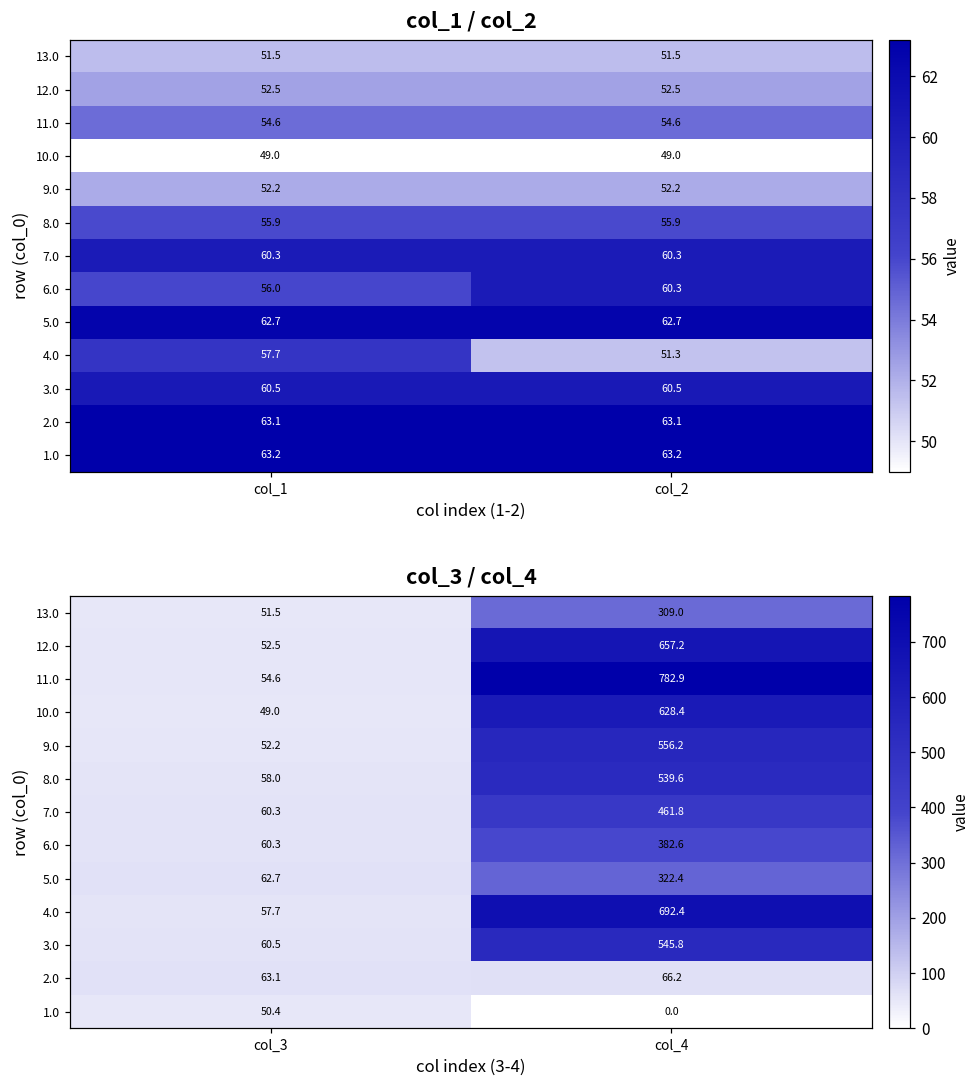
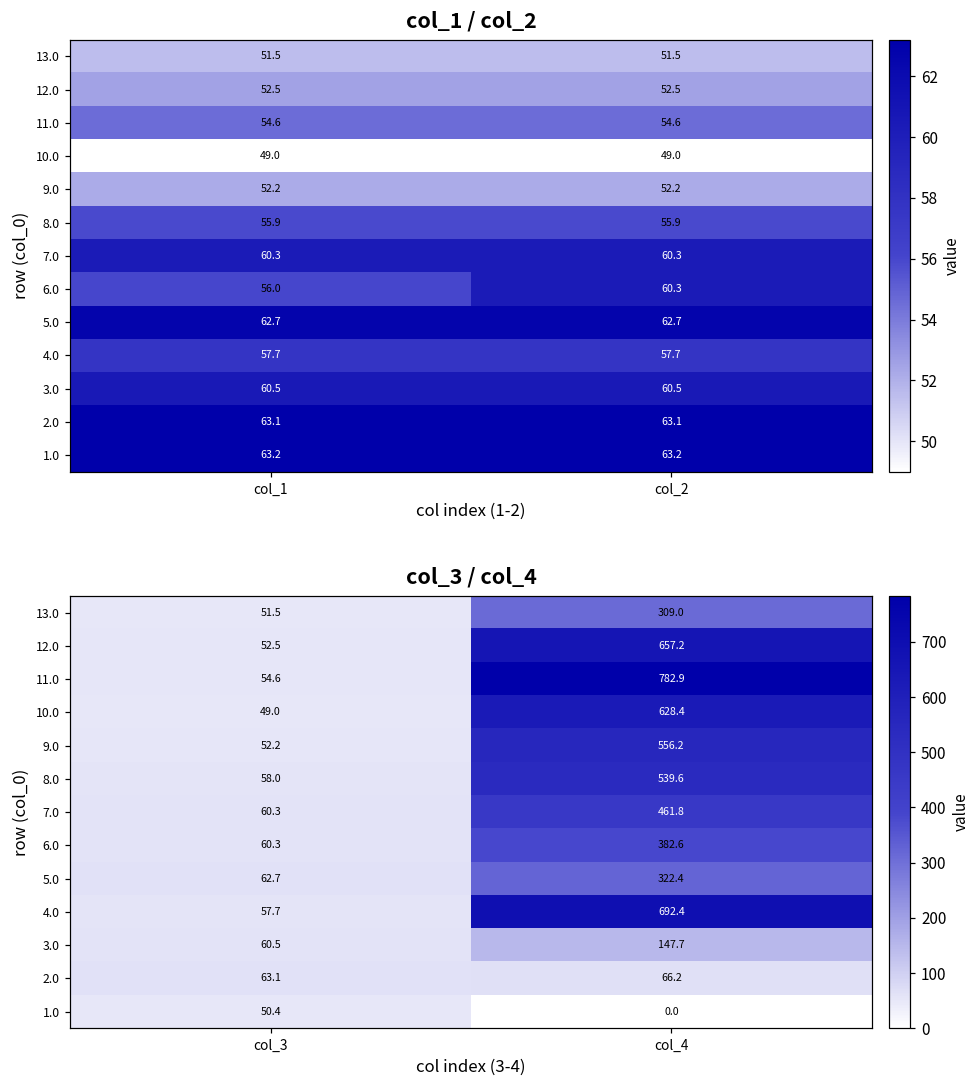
col_1 / col_2, 4.0, col_2: 51.3 -> 57.7
col_3 / col_4, 3.0, col_4: 545.8 -> 147.7
